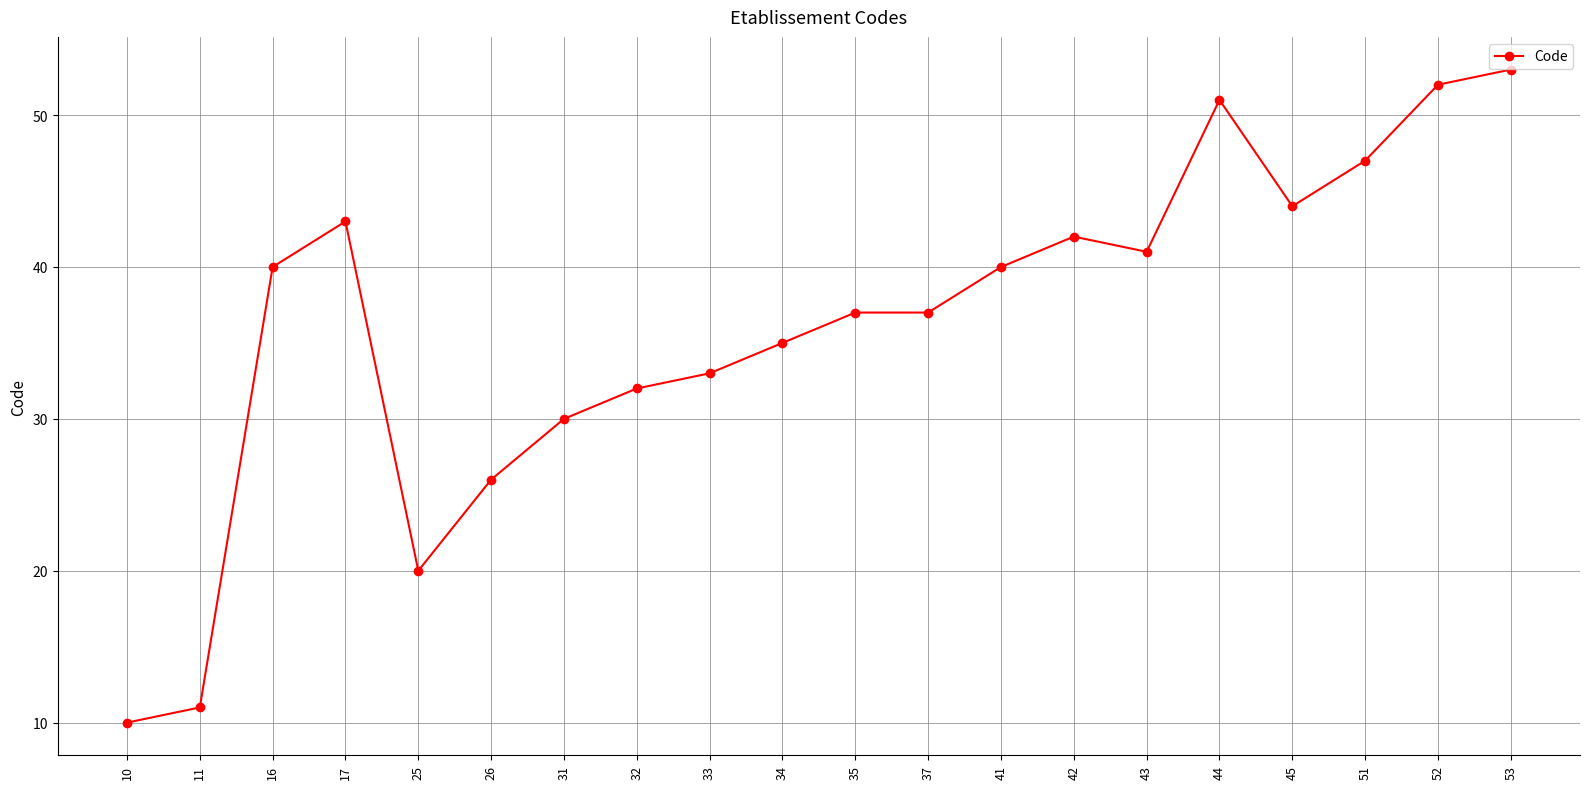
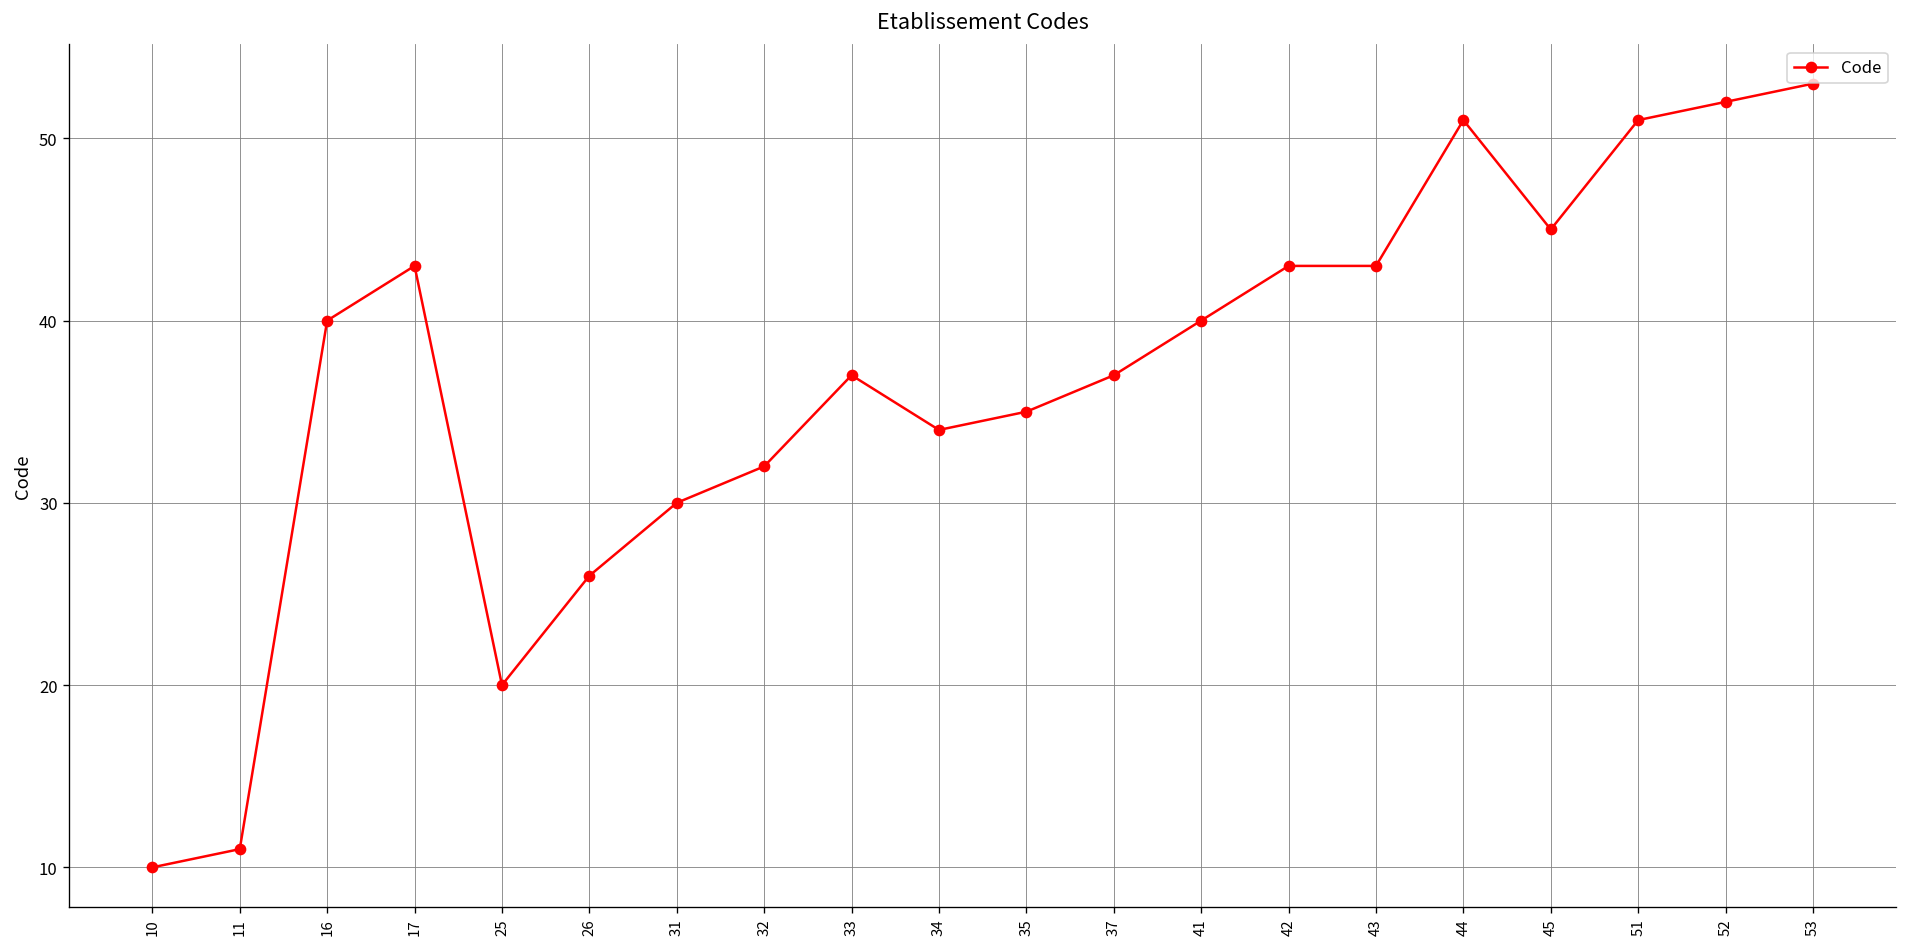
33: 33 -> 37
34: 35 -> 34
35: 37 -> 35
42: 42 -> 43
43: 41 -> 43
45: 44 -> 45
51: 47 -> 51
